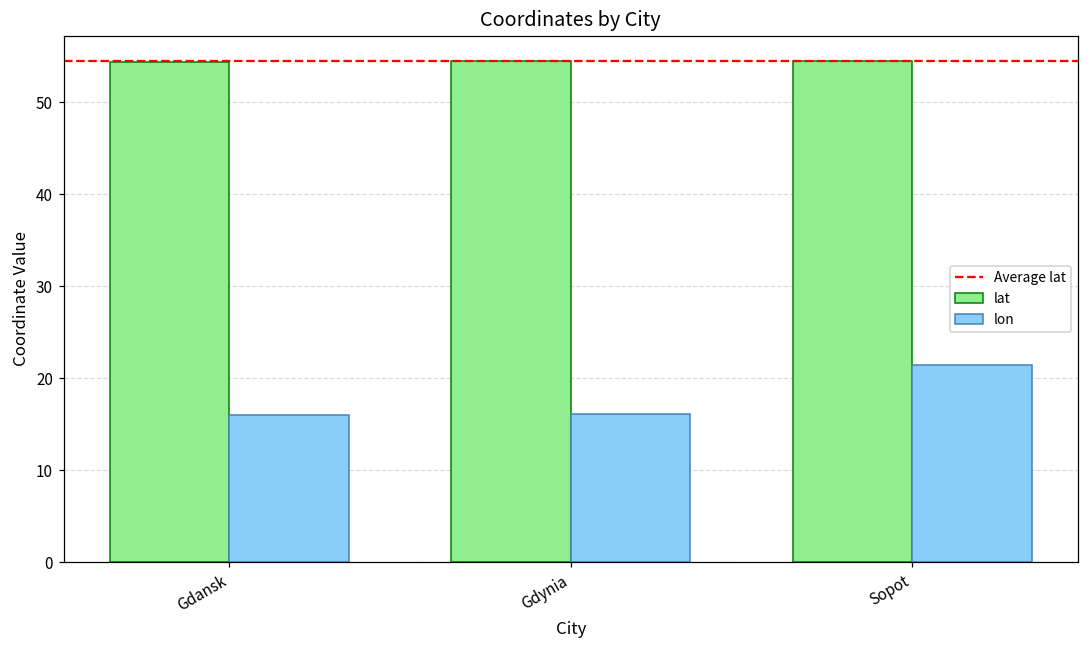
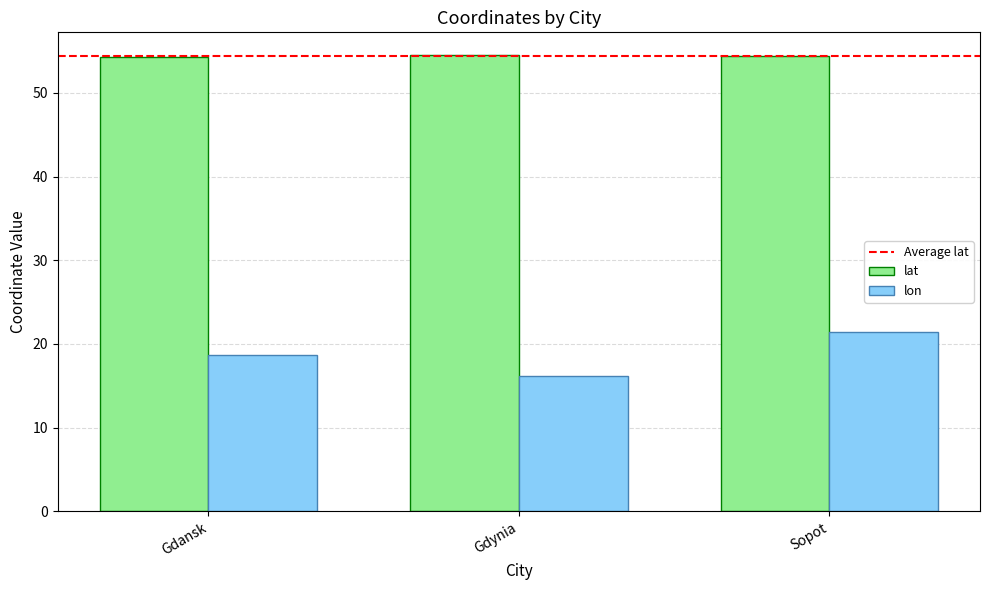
lon, Gdansk: 16 -> 19
